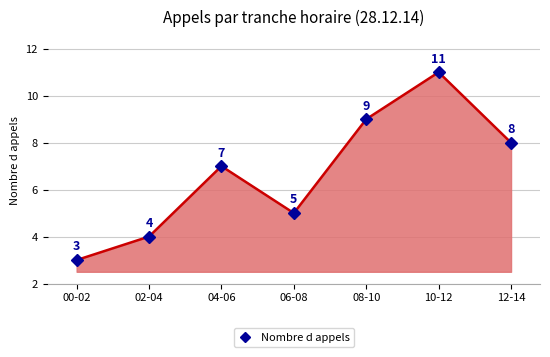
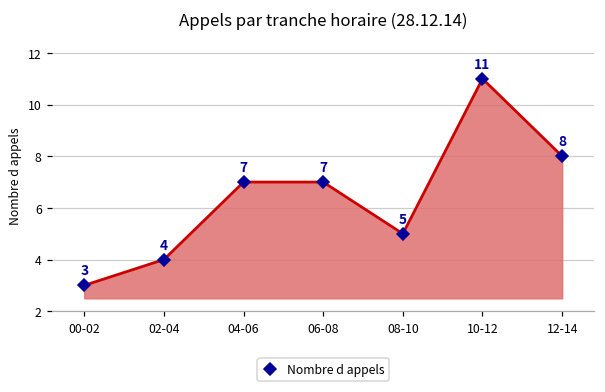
06-08: 5 -> 7
08-10: 9 -> 5
